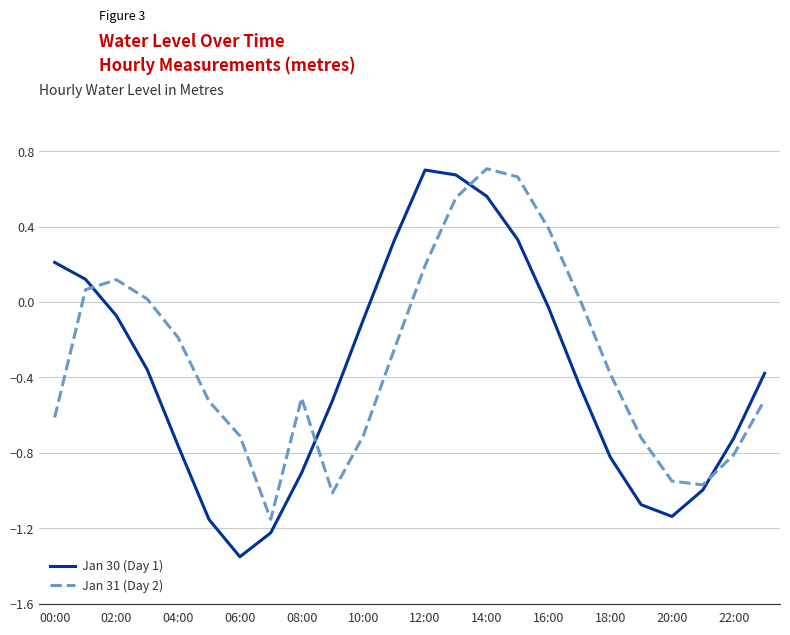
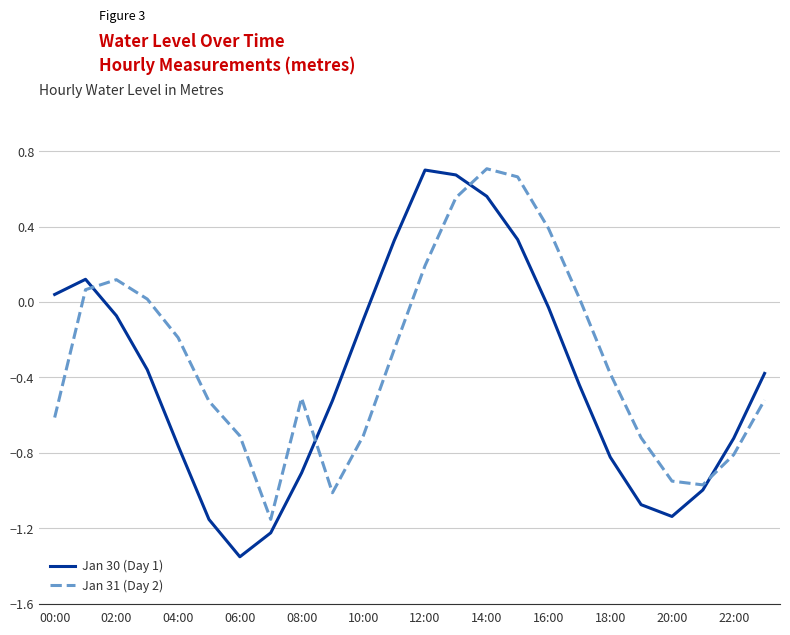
Jan 30 (Day 1), 00:00: 0.21 -> 0.04
